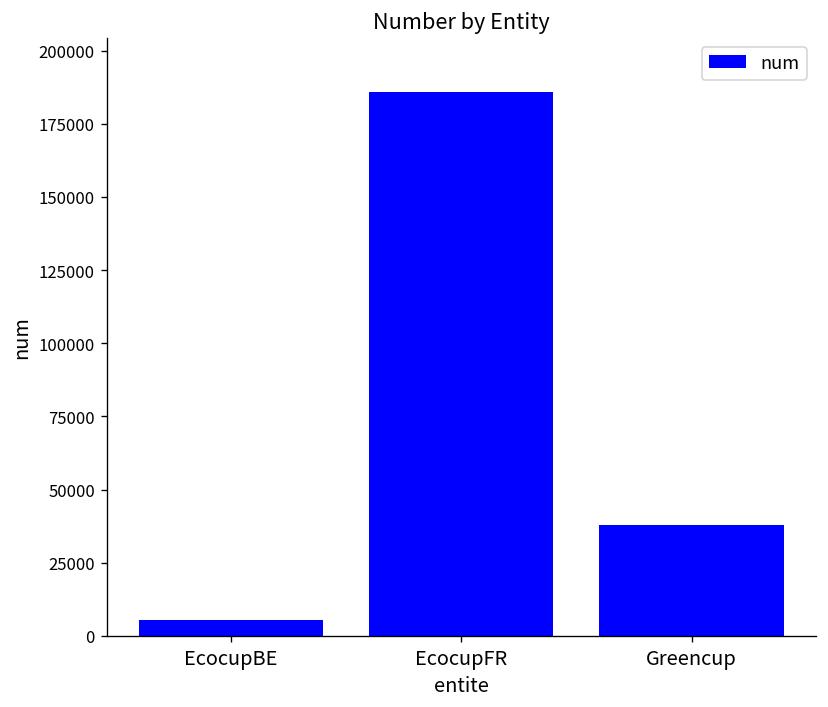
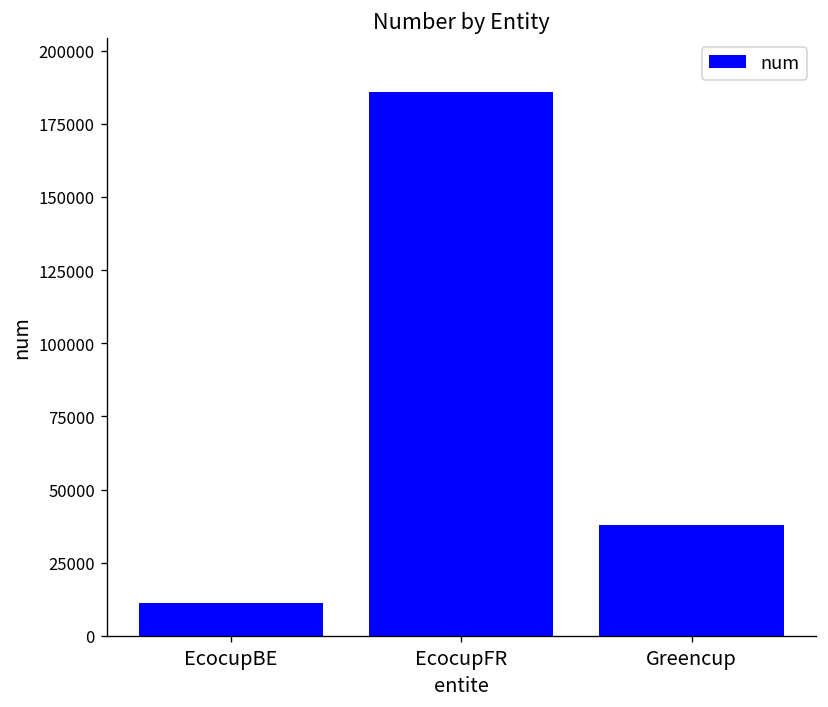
EcocupBE: 5000 -> 11000
